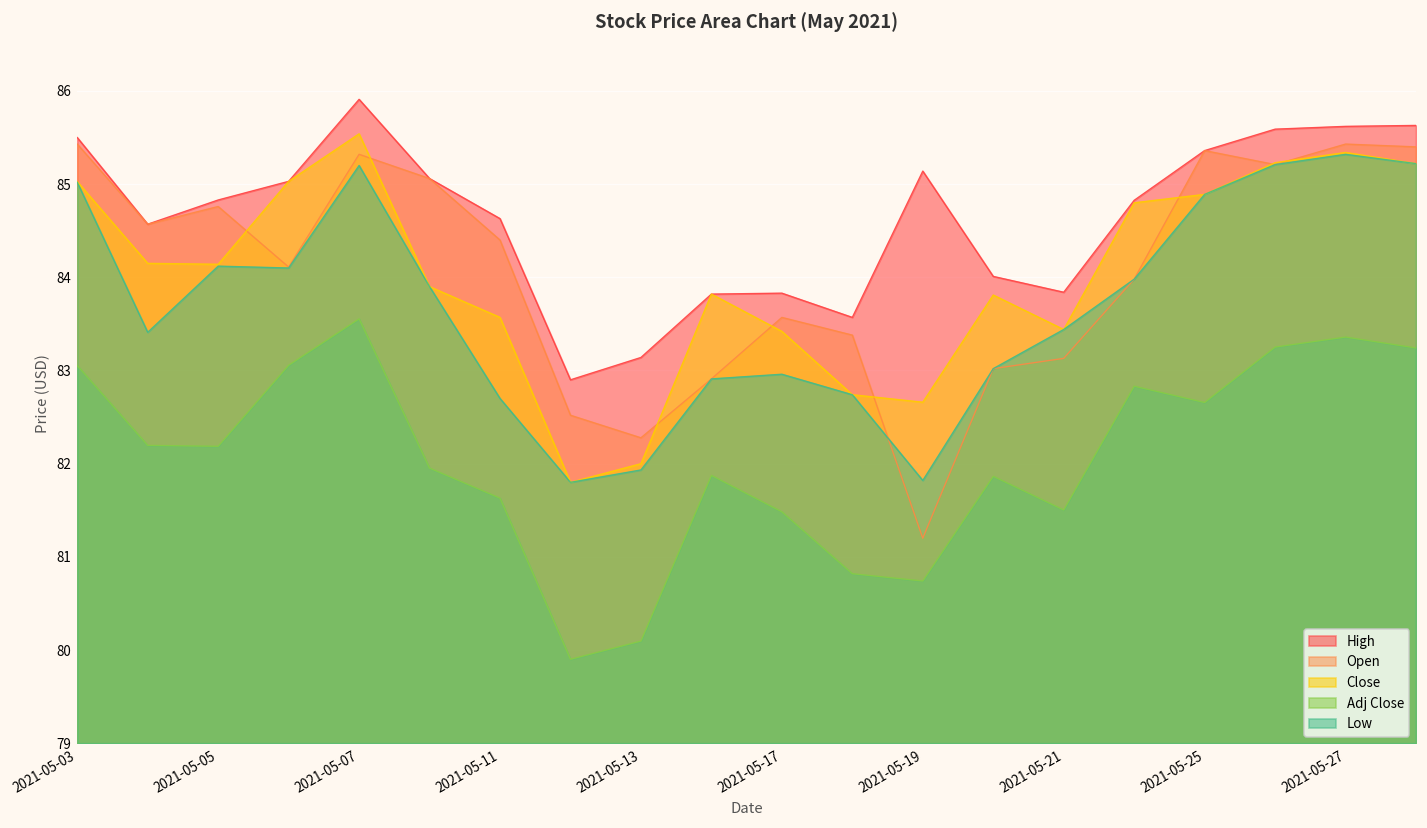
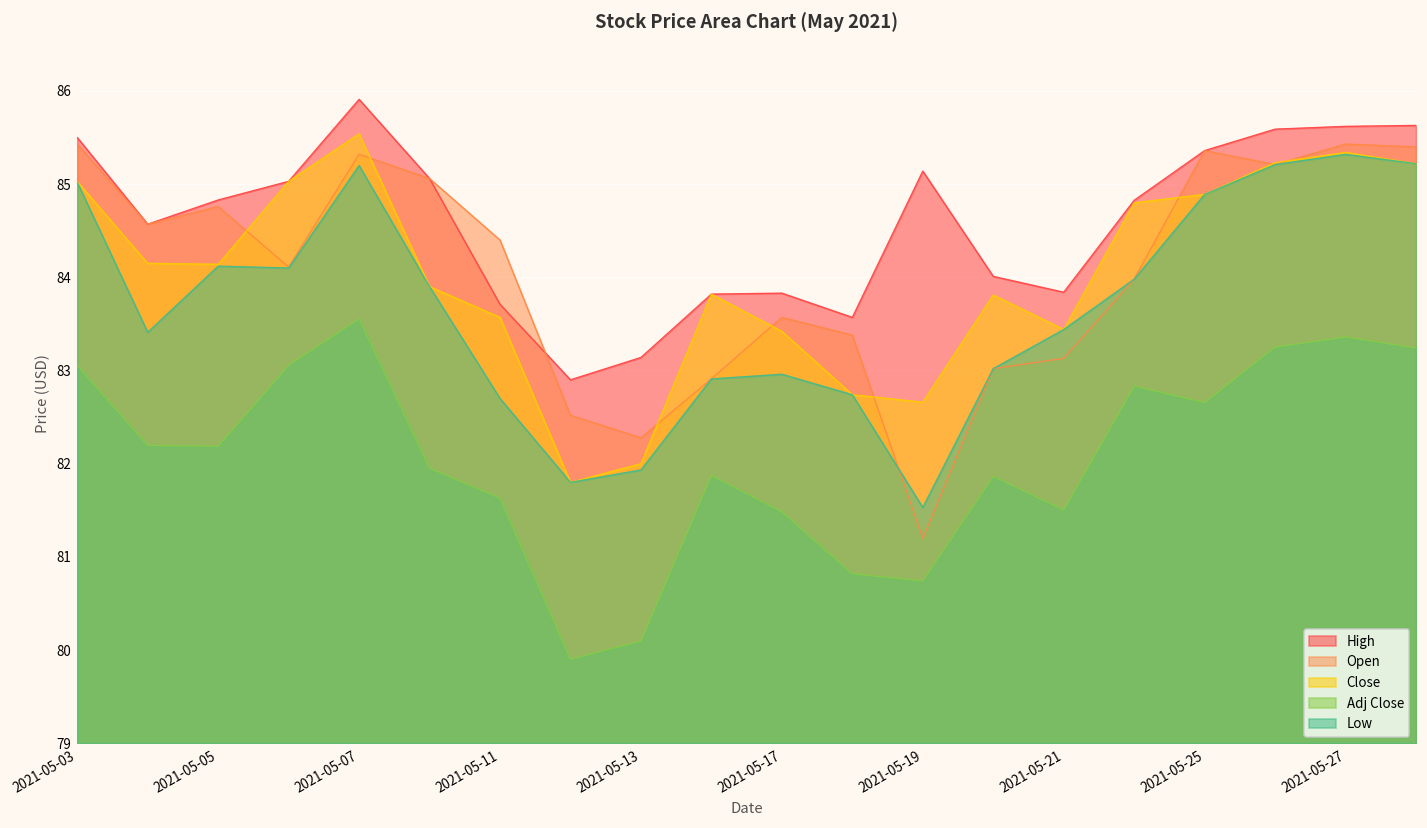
High, 2021-05-11: 84.6 -> 83.7
Low, 2021-05-19: 81.8 -> 81.5
